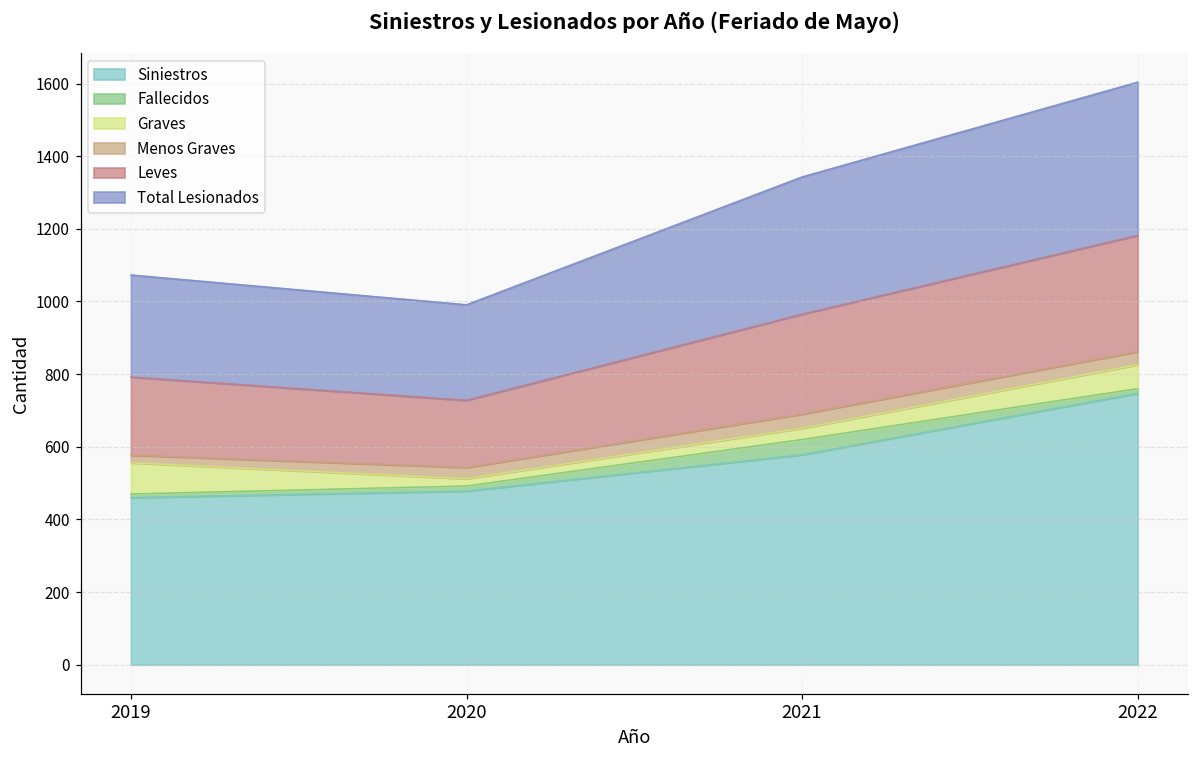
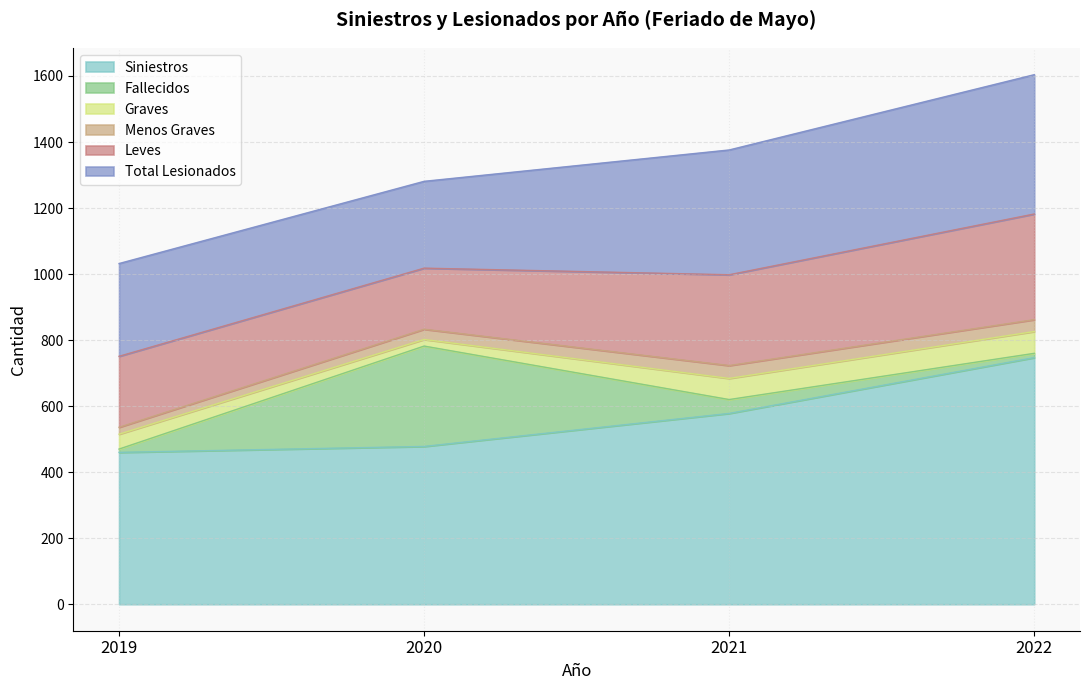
Graves, 2019: 90 -> 50
Fallecidos, 2020: 10 -> 300
Graves, 2021: 30 -> 60
